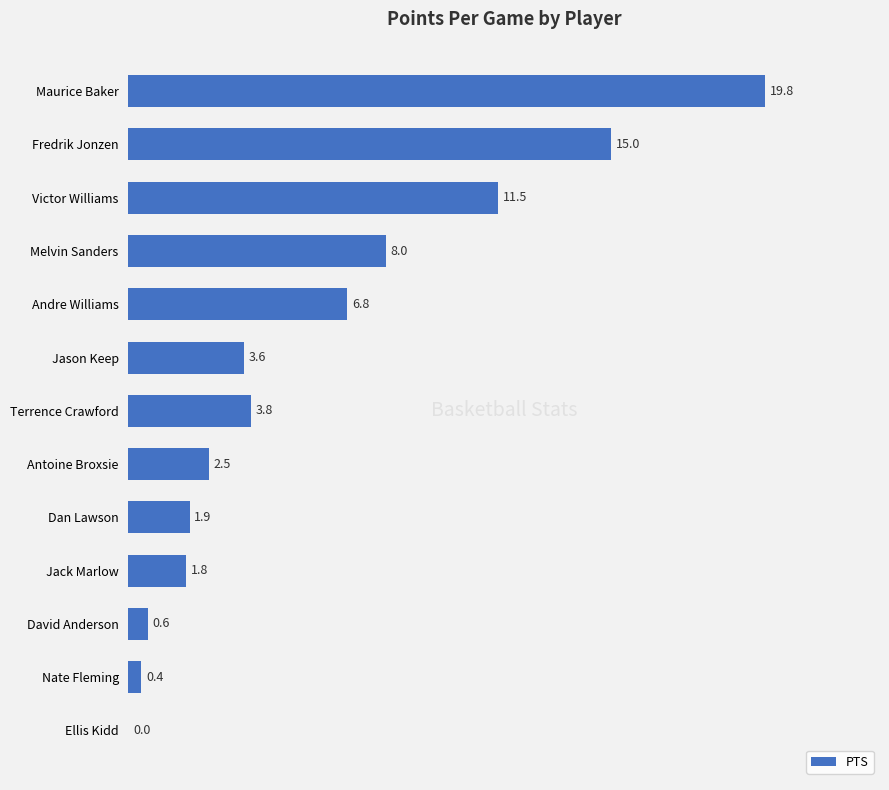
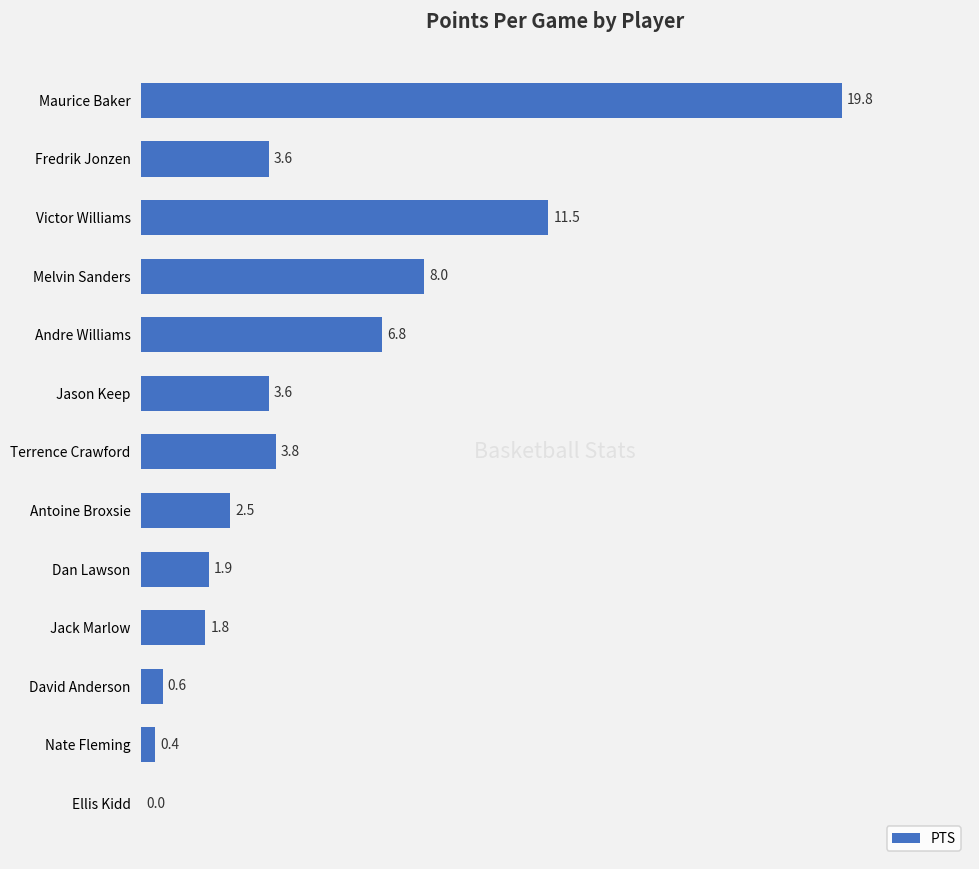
Fredrik Jonzen: 15.0 -> 3.6
